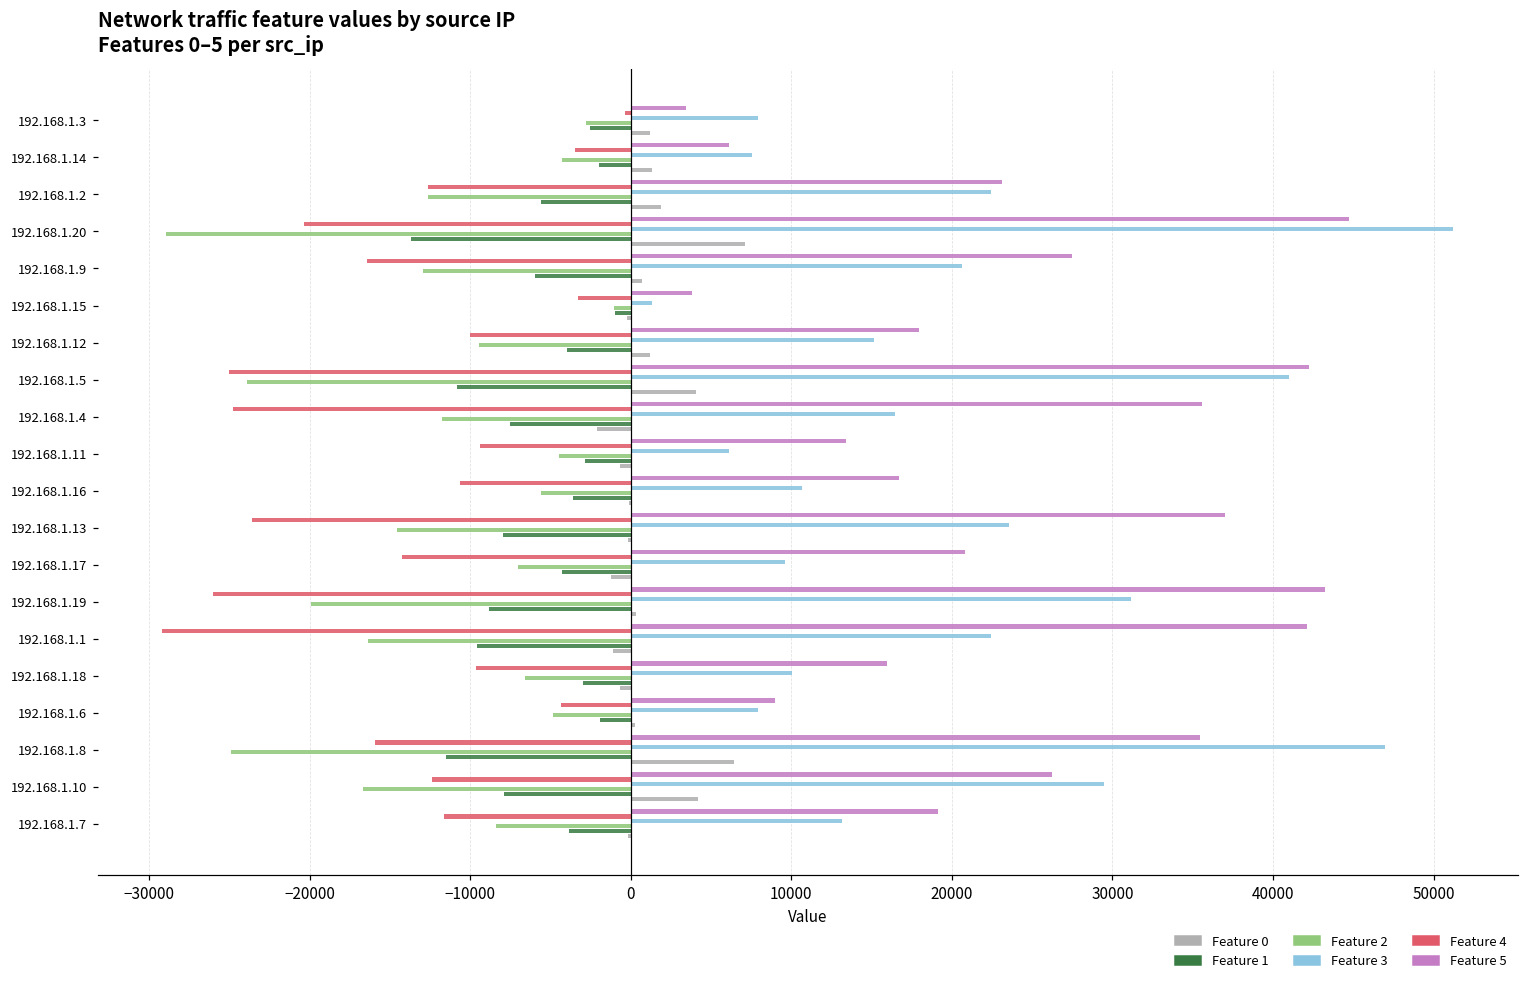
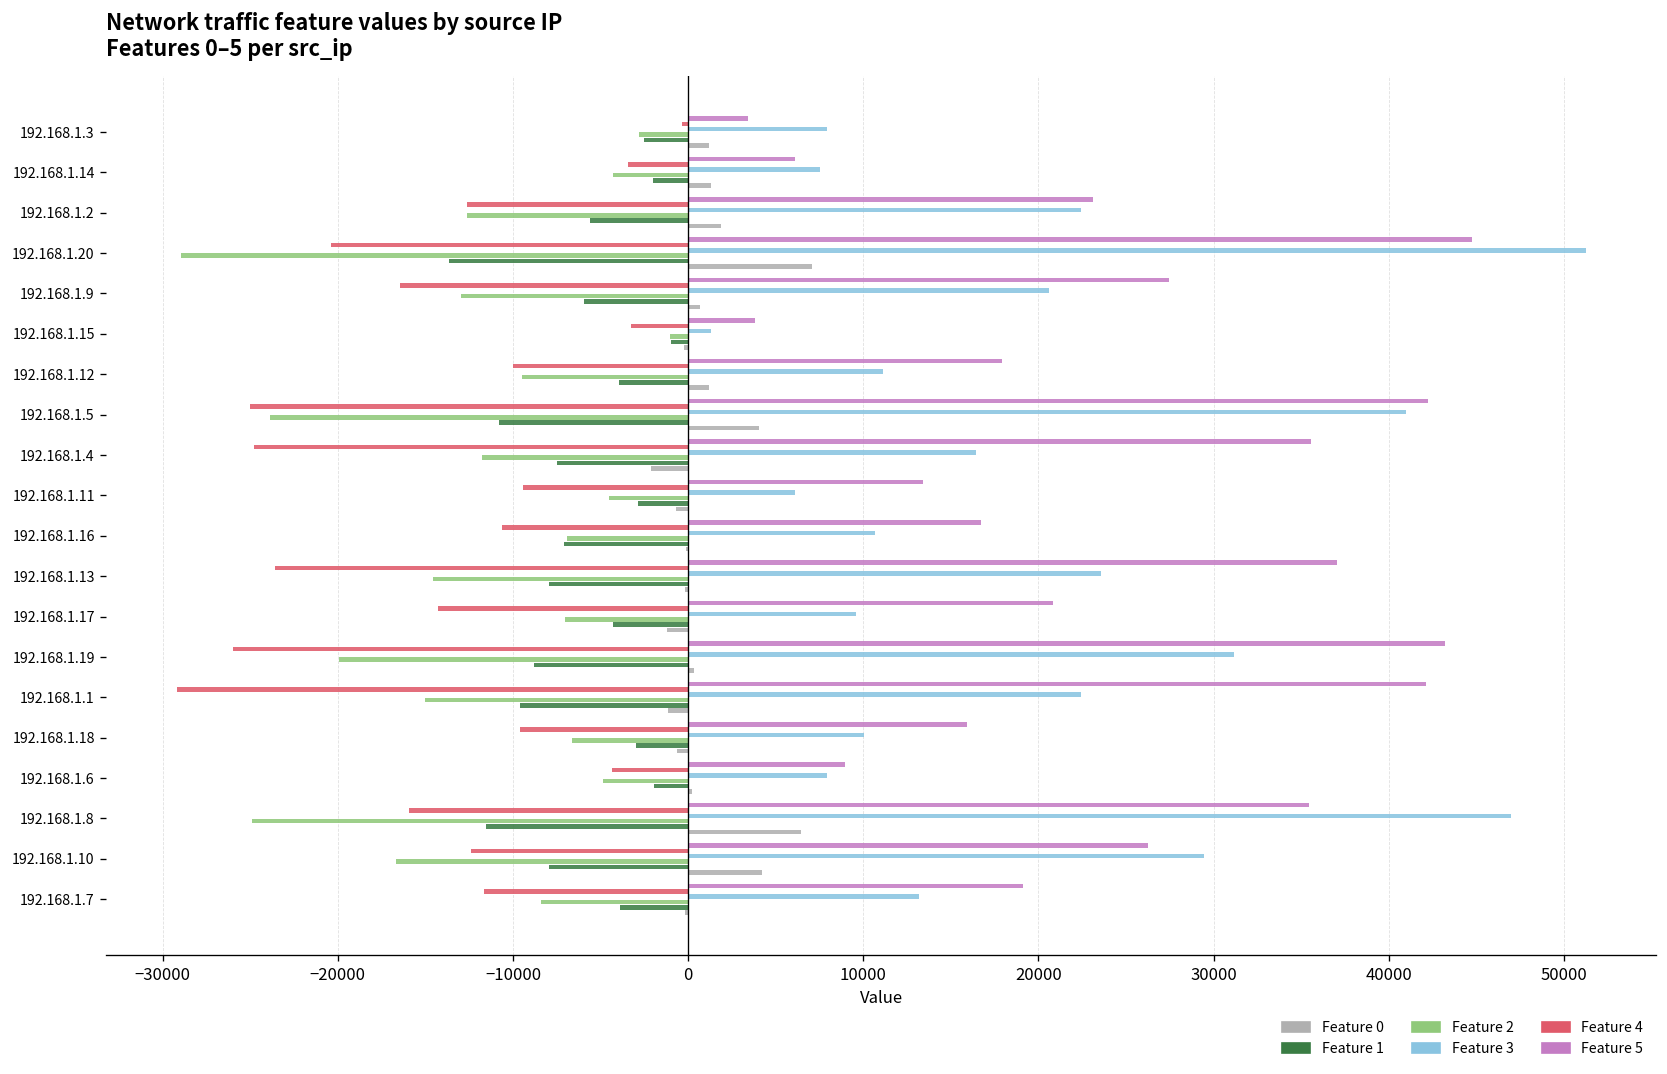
Feature 3, 192.168.1.12: 15100 -> 11100
Feature 2, 192.168.1.16: -5600 -> -6900
Feature 1, 192.168.1.16: -3600 -> -7100
Feature 2, 192.168.1.1: -16300 -> -15000
